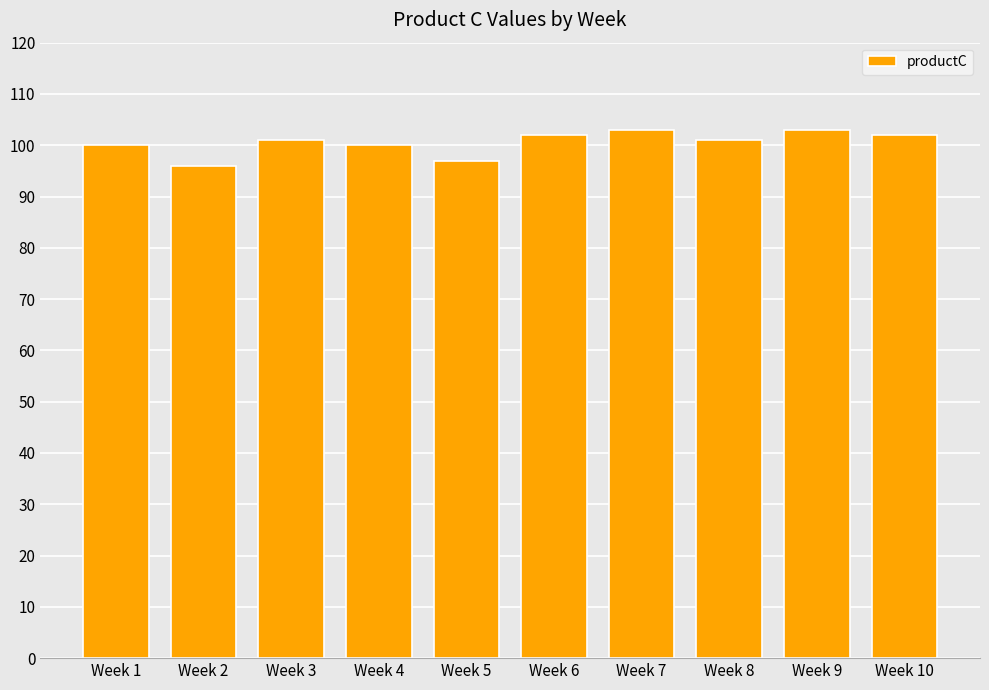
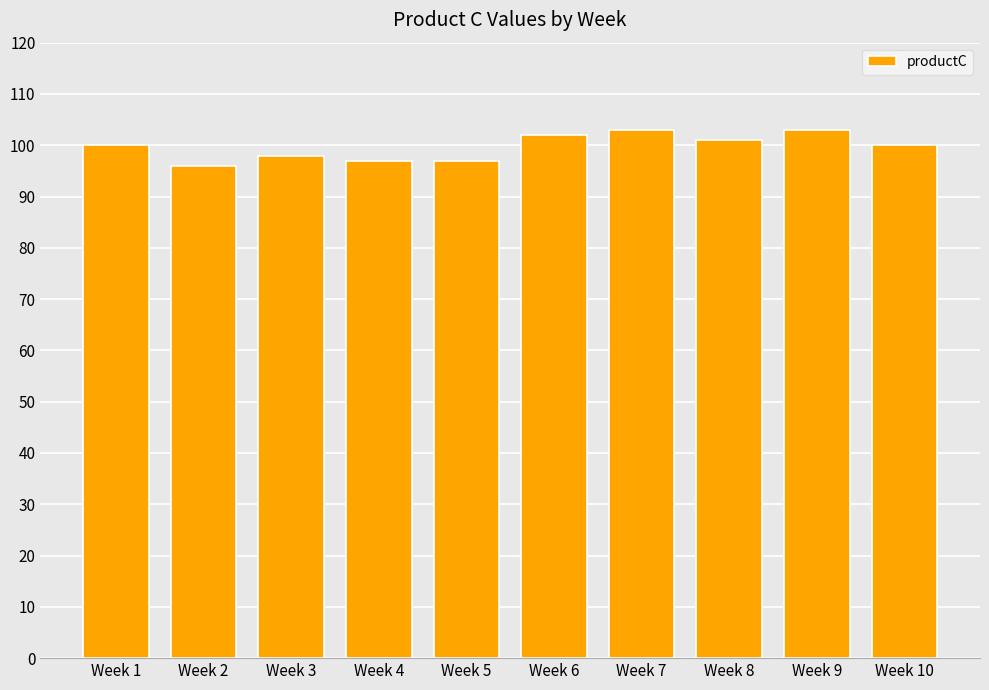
Week 3: 101 -> 98
Week 4: 100 -> 97
Week 10: 102 -> 100
